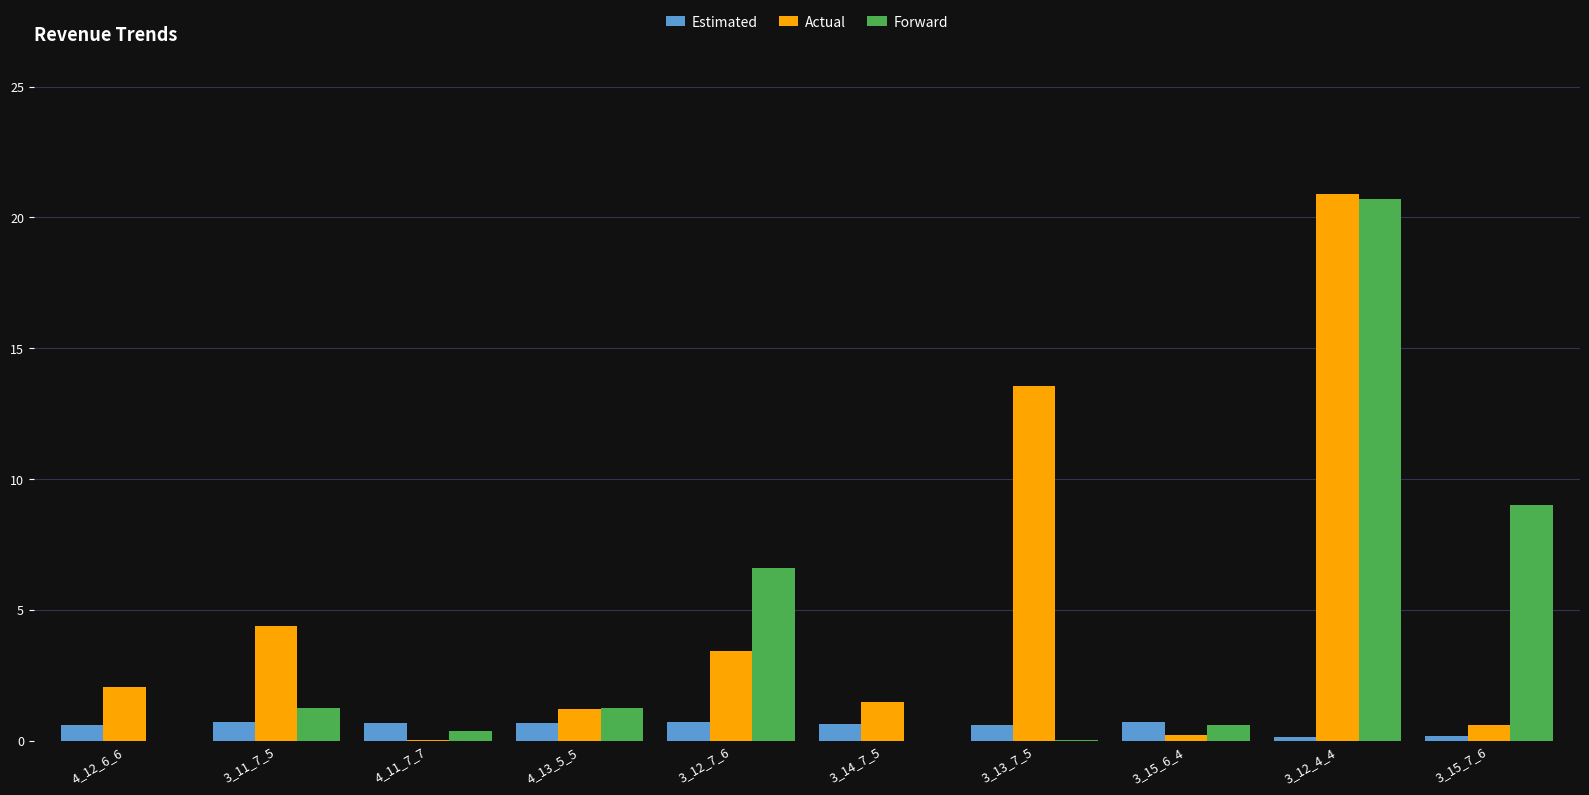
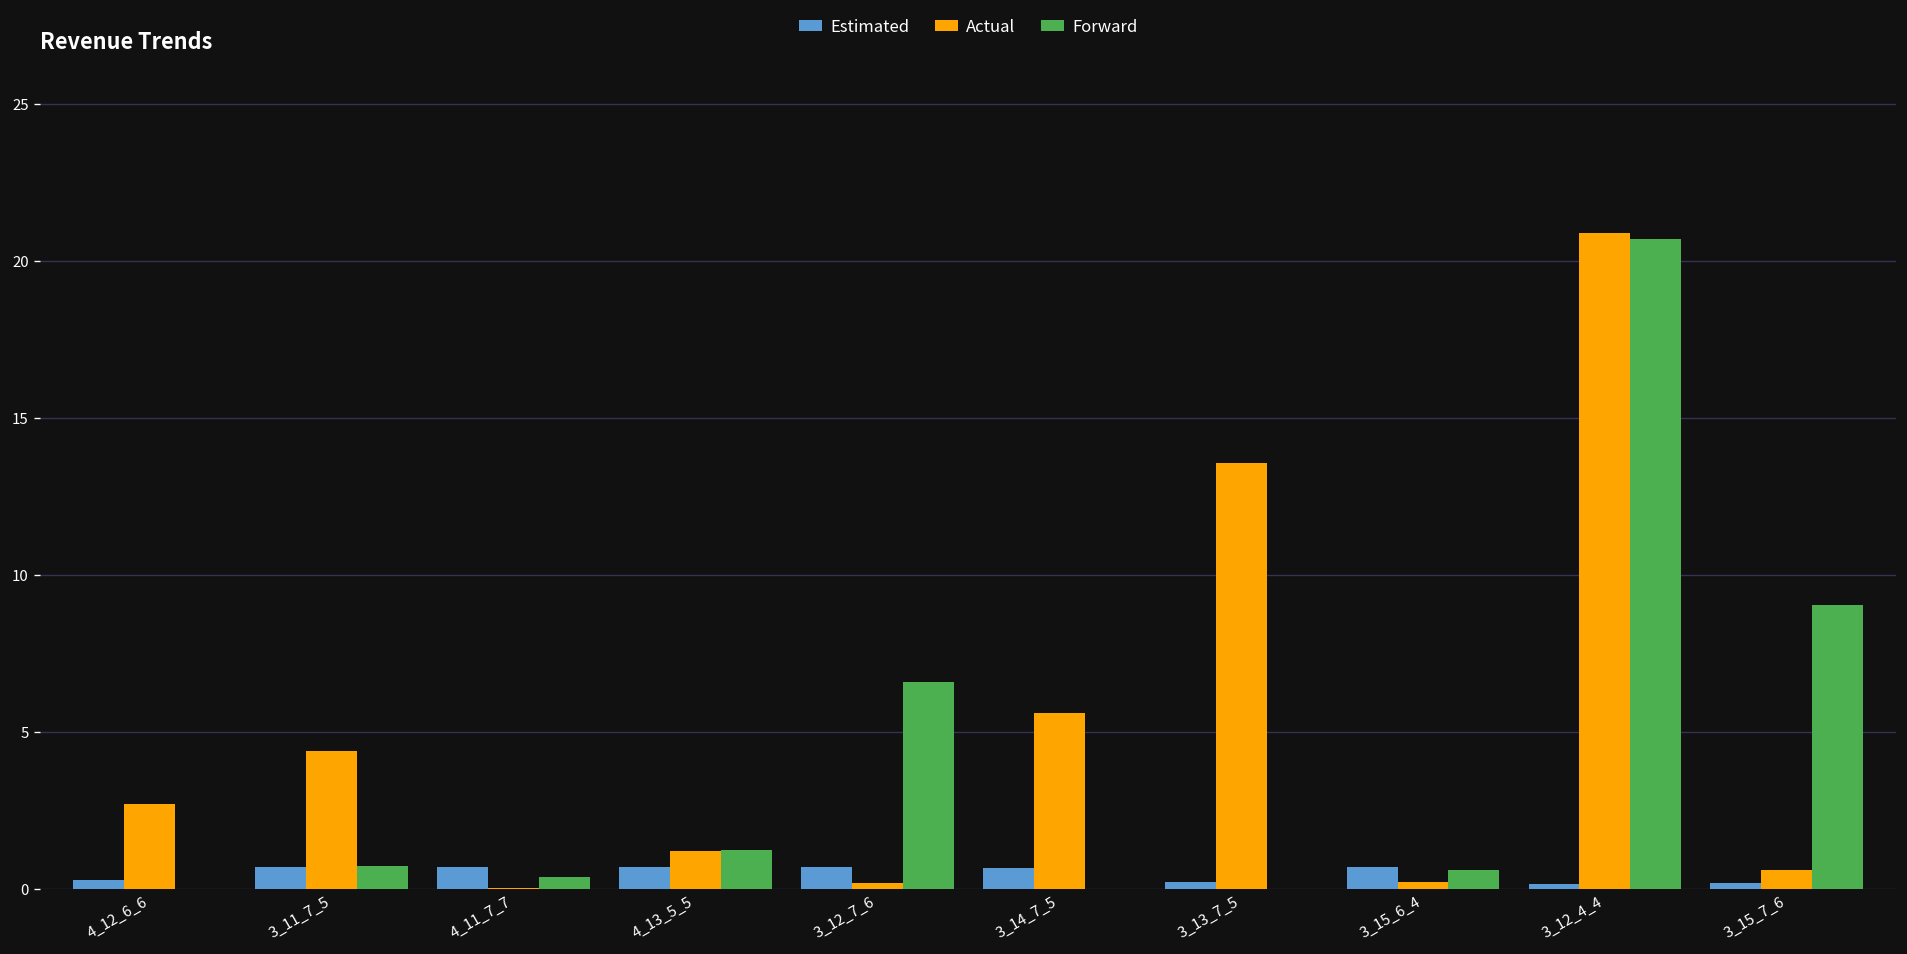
Estimated, 4_12_6_6: 0.6 -> 0.3
Actual, 4_12_6_6: 2.1 -> 2.7
Forward, 3_11_7_5: 1.3 -> 0.7
Actual, 3_12_7_6: 3.4 -> 0.2
Actual, 3_14_7_5: 1.5 -> 5.6
Estimated, 3_13_7_5: 0.6 -> 0.2
